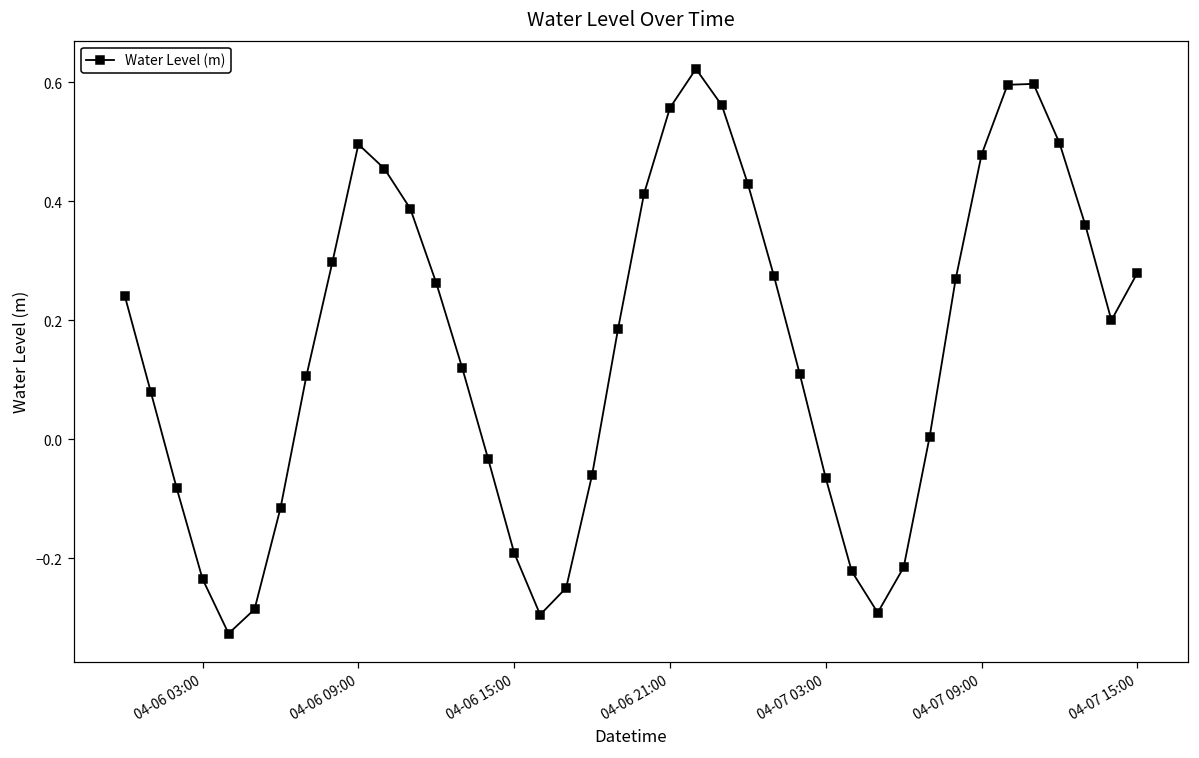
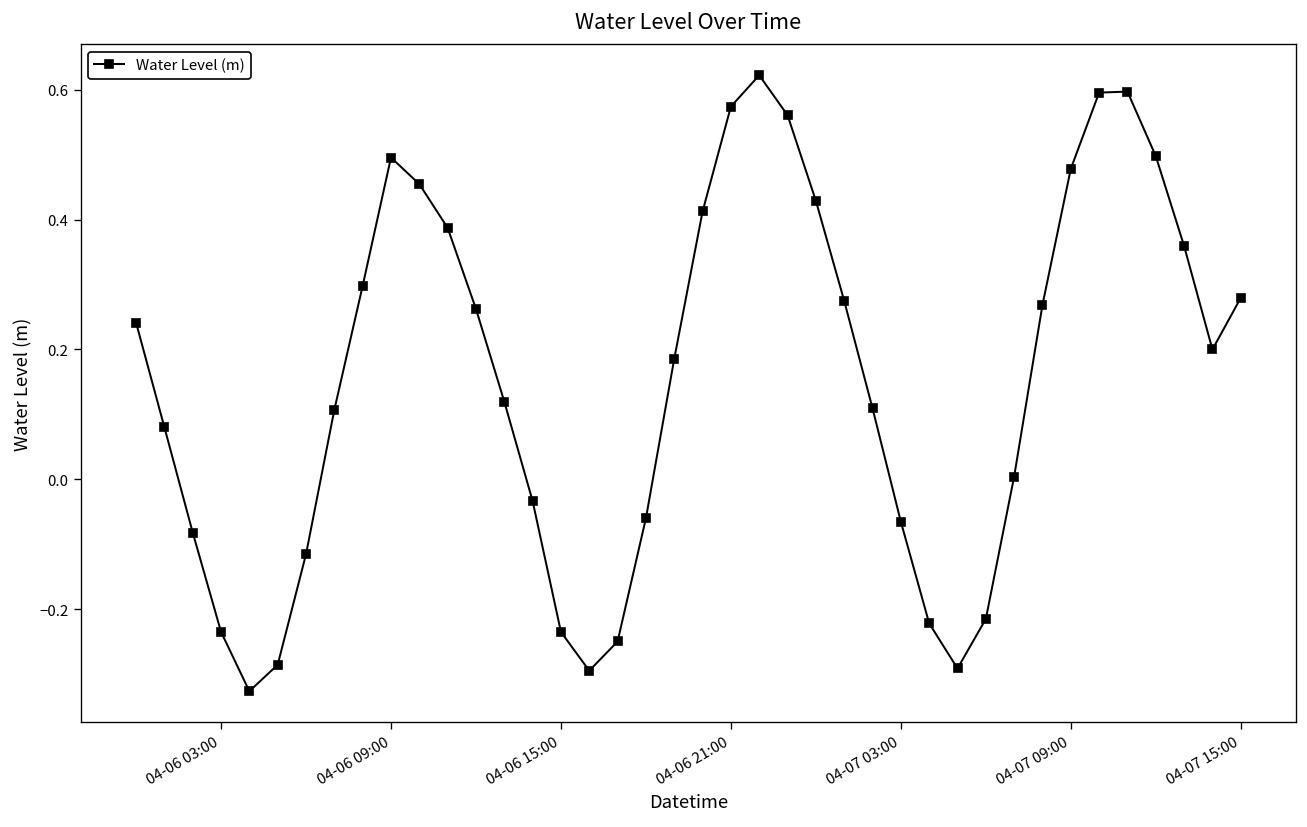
04-06 15:00: -0.19 -> -0.23
04-06 21:00: 0.56 -> 0.57
